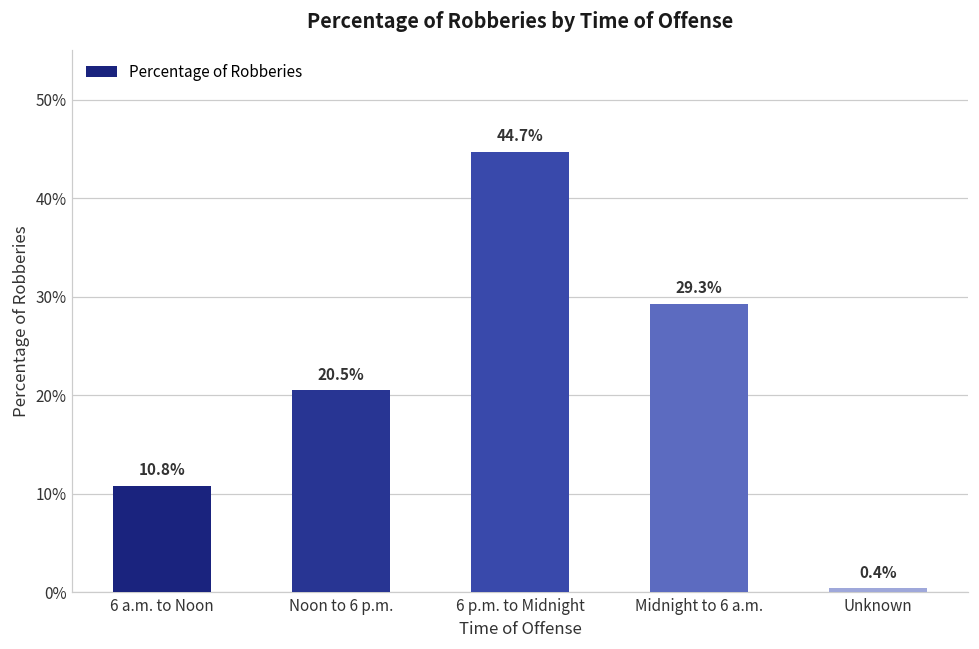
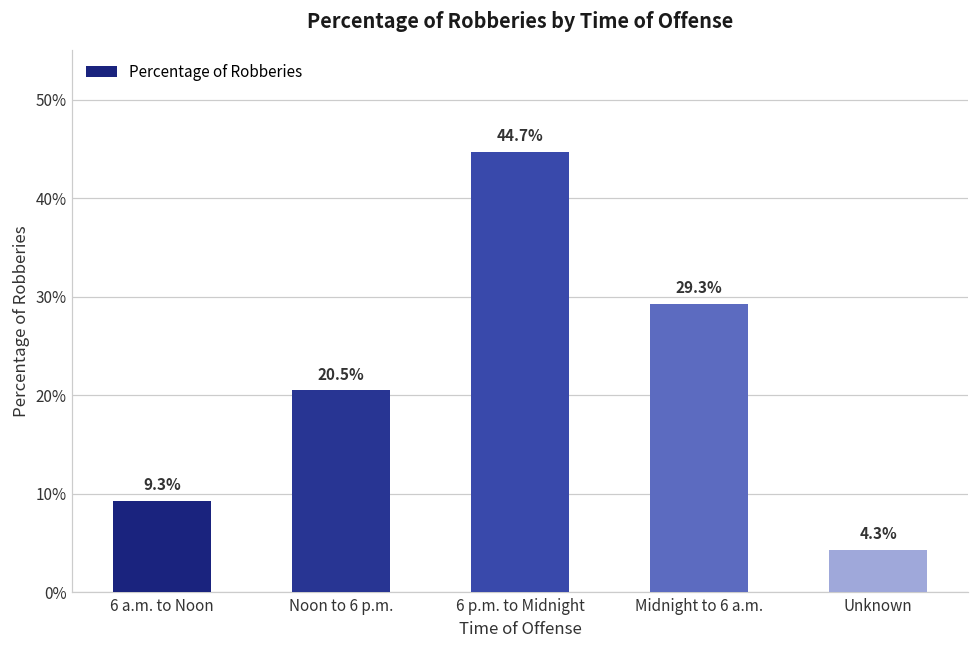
6 a.m. to Noon: 10.8% -> 9.3%
Unknown: 0.4% -> 4.3%
